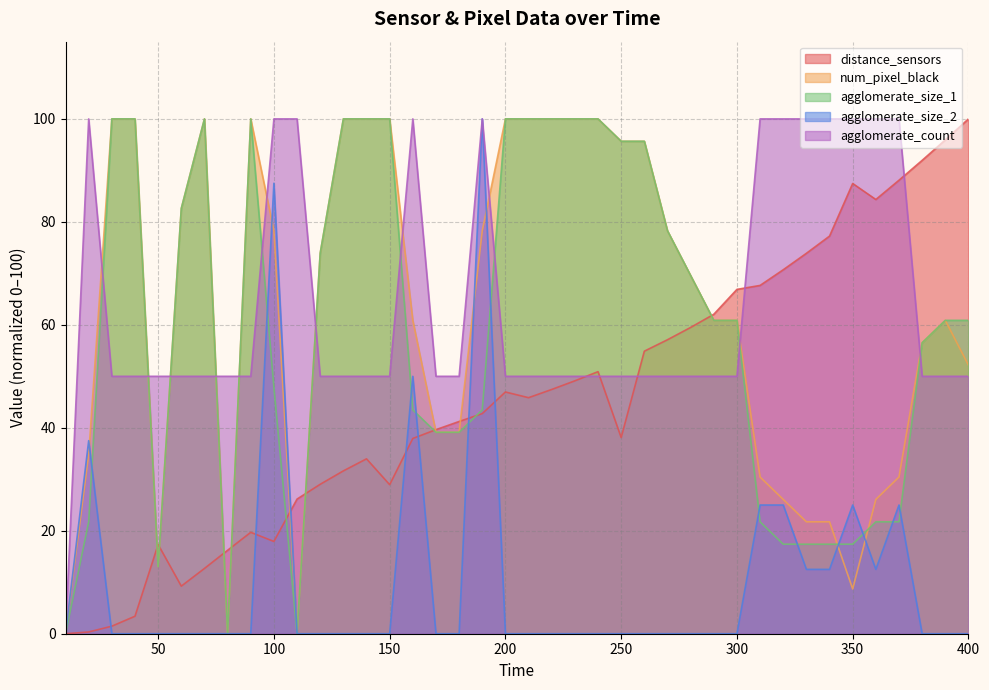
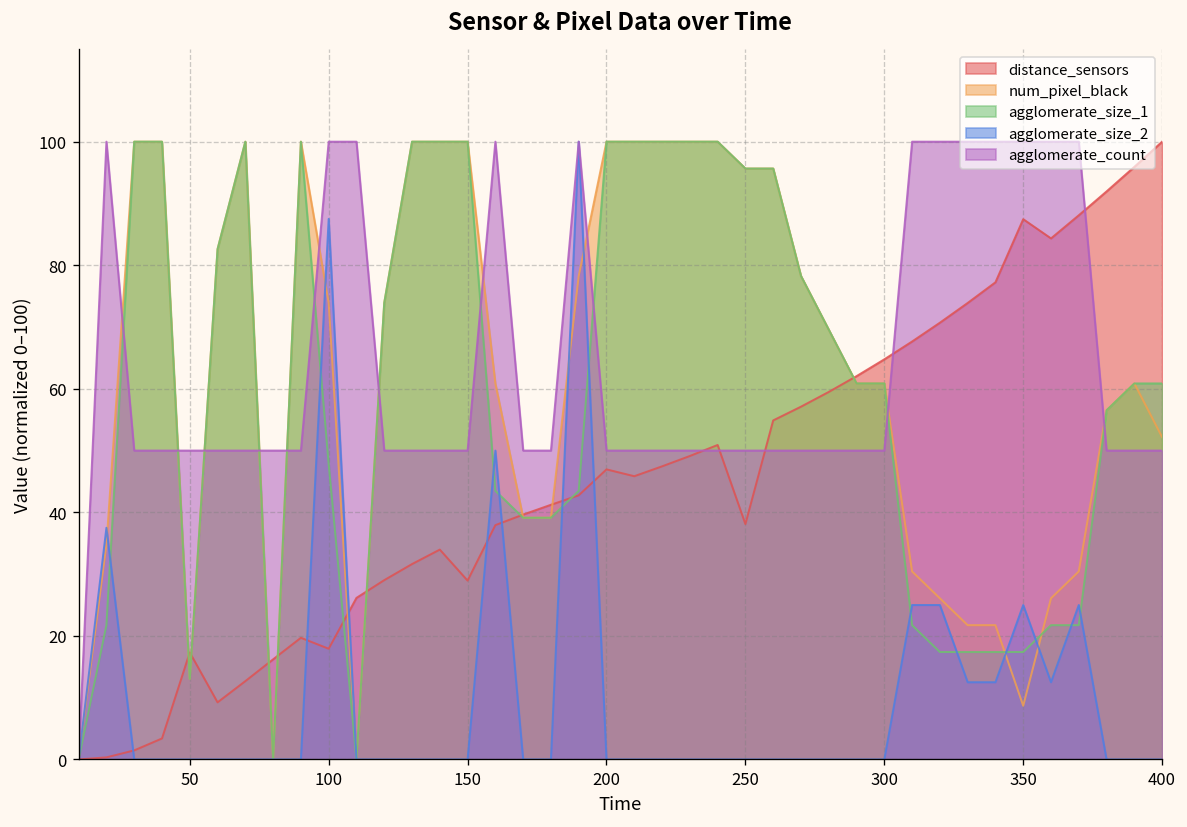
num_pixel_black, 100: 78 -> 74
distance_sensors, 300: 67 -> 65
